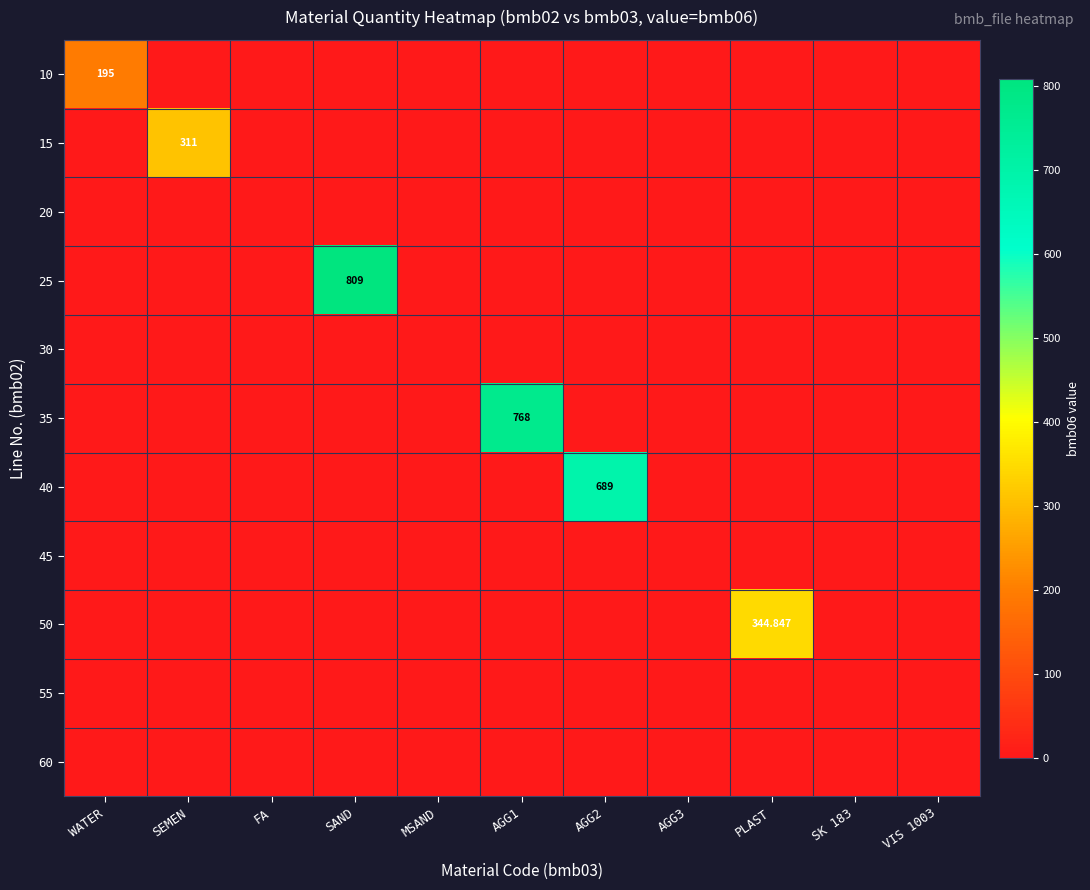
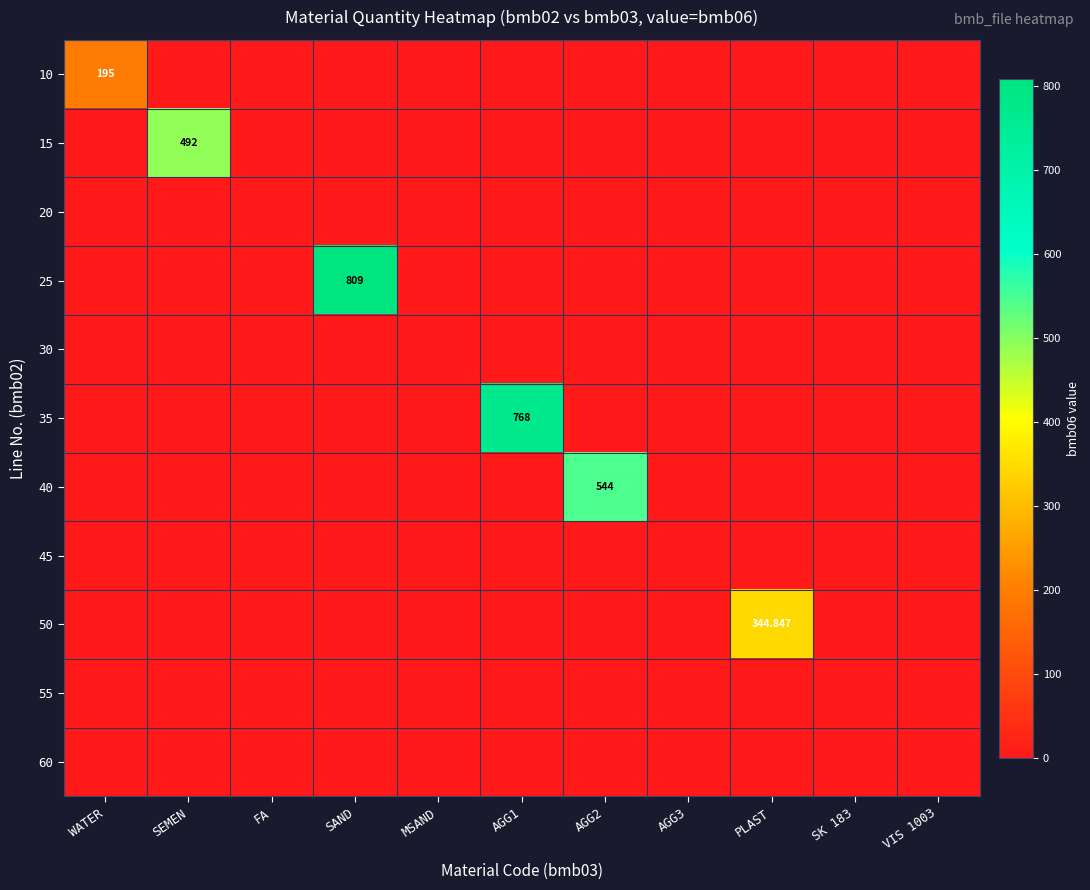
15, SEMEN: 311 -> 492
40, AGG2: 689 -> 544
